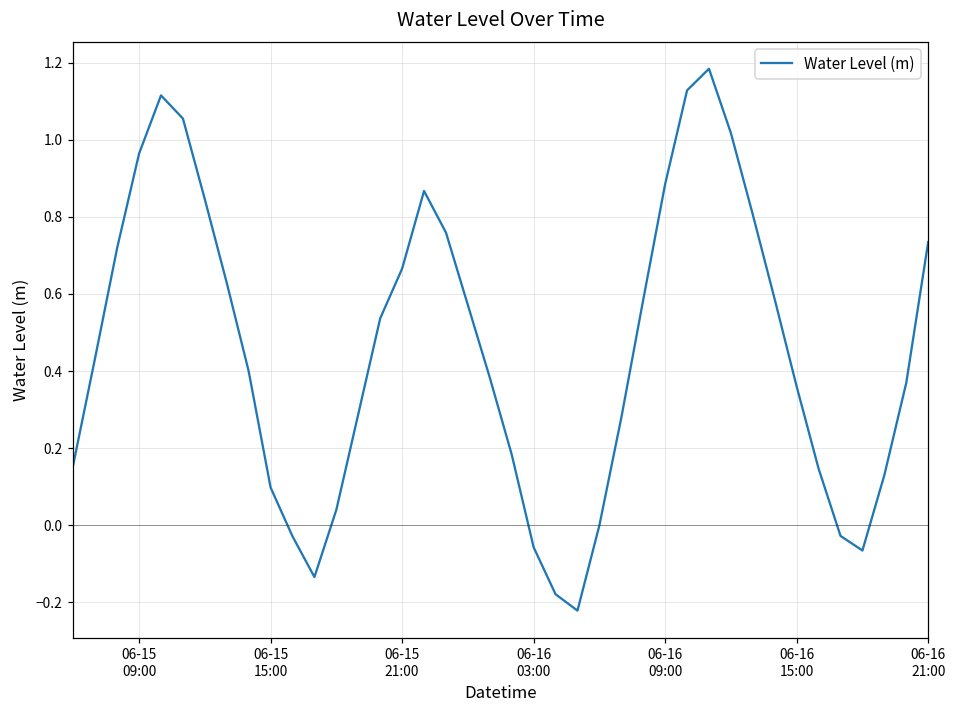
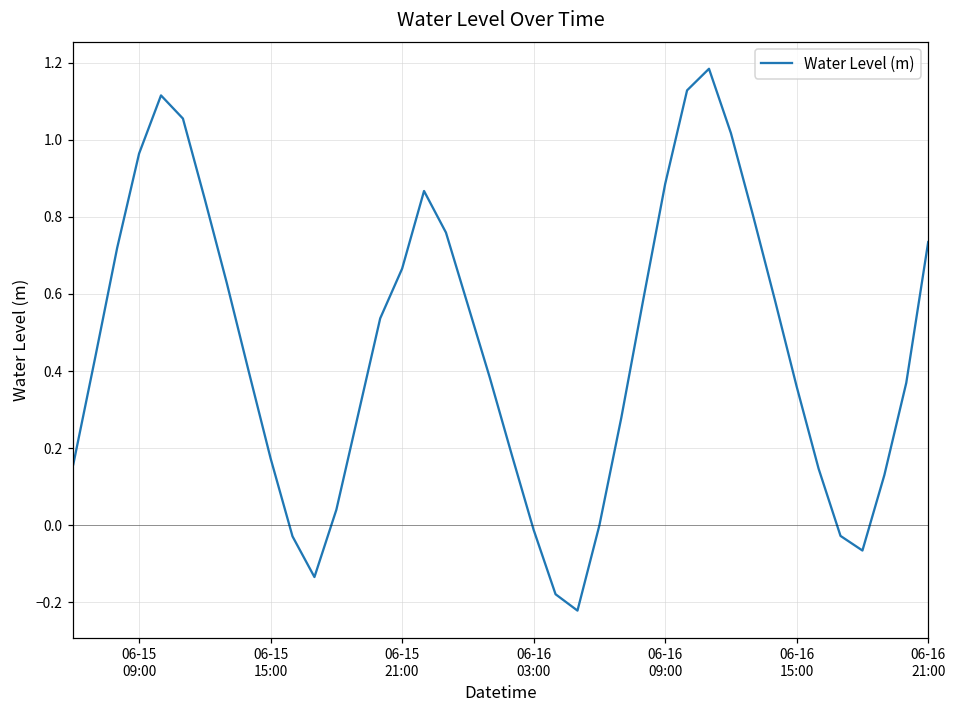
06-15 15:00: 0.10 -> 0.17
06-16 03:00: -0.06 -> -0.01
